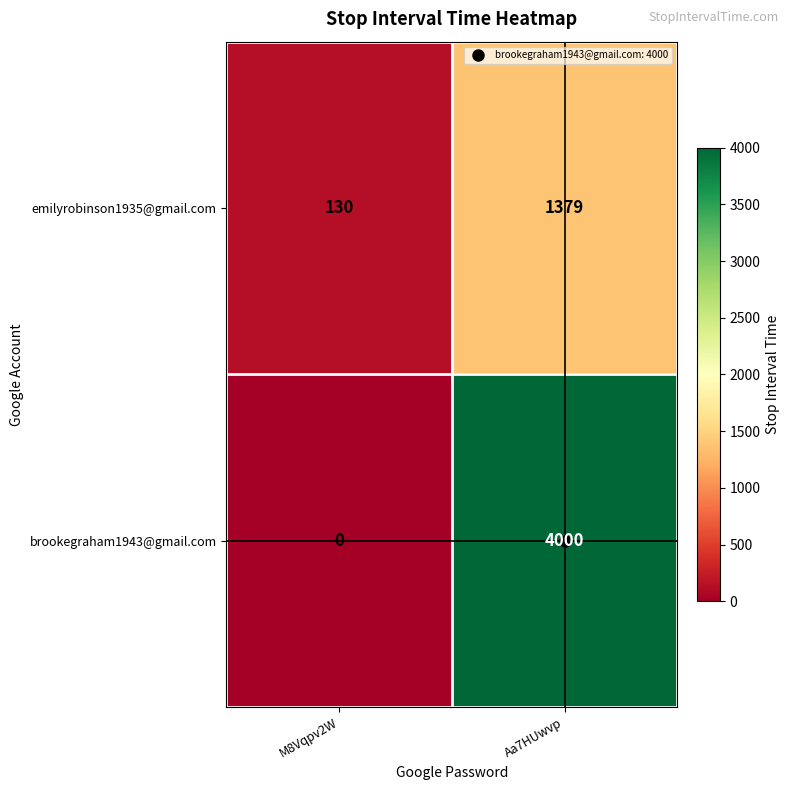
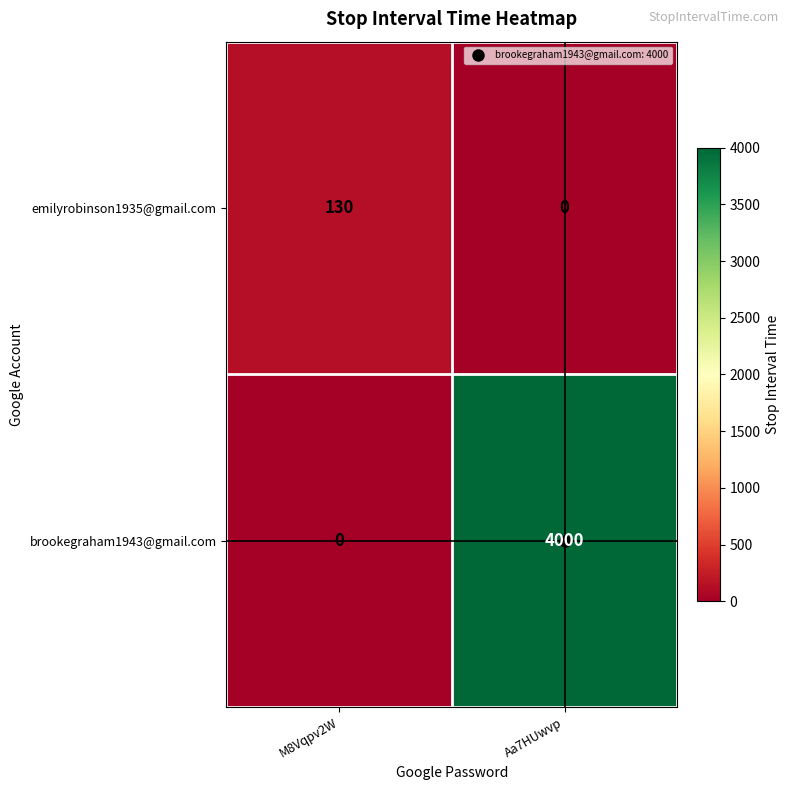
emilyrobinson1935@gmail.com, Aa7HUwvp: 1379 -> 0
